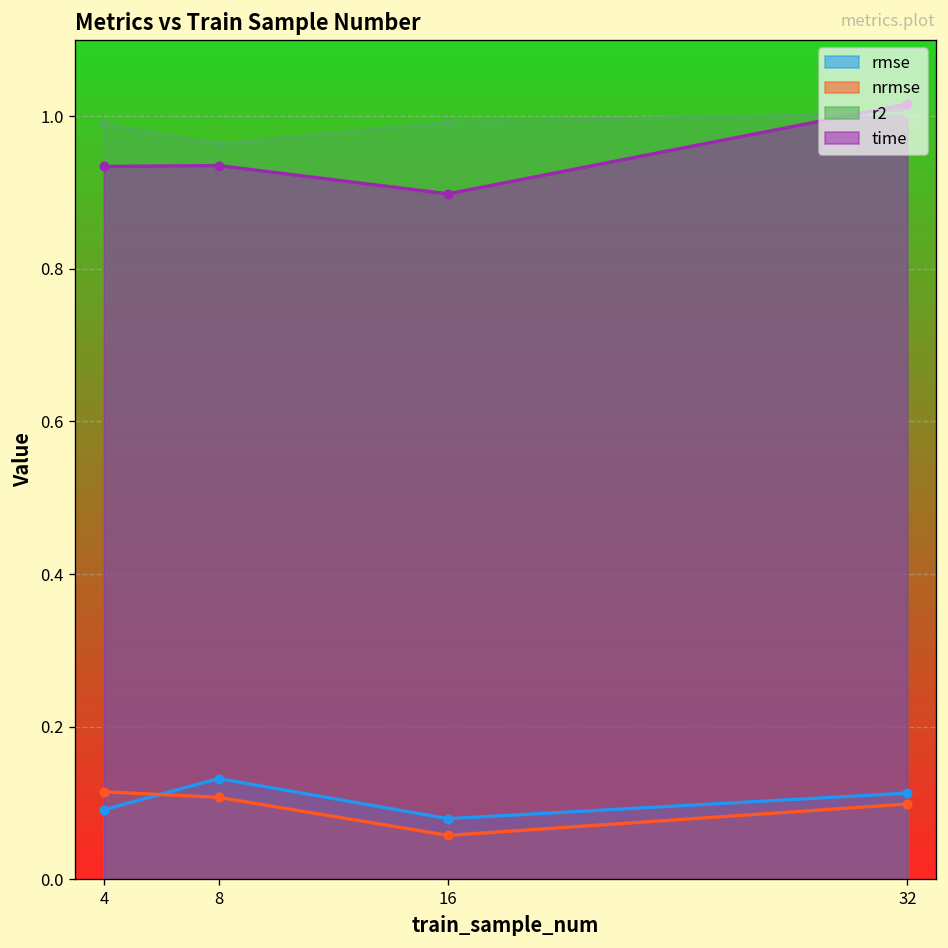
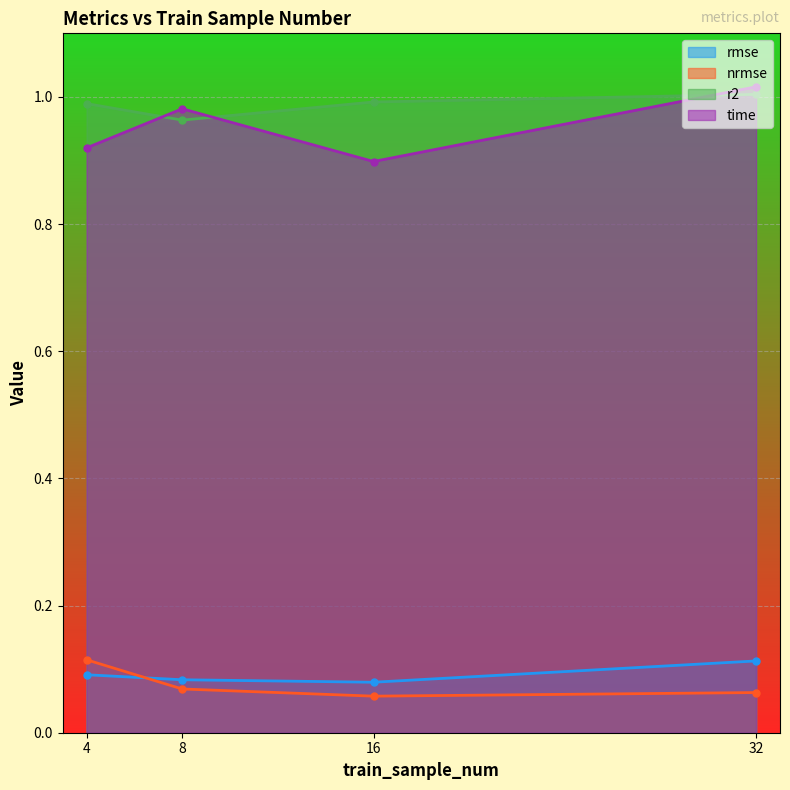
time, 4: 0.93 -> 0.92
rmse, 8: 0.13 -> 0.08
nrmse, 8: 0.11 -> 0.07
time, 8: 0.94 -> 0.98
nrmse, 32: 0.10 -> 0.06
